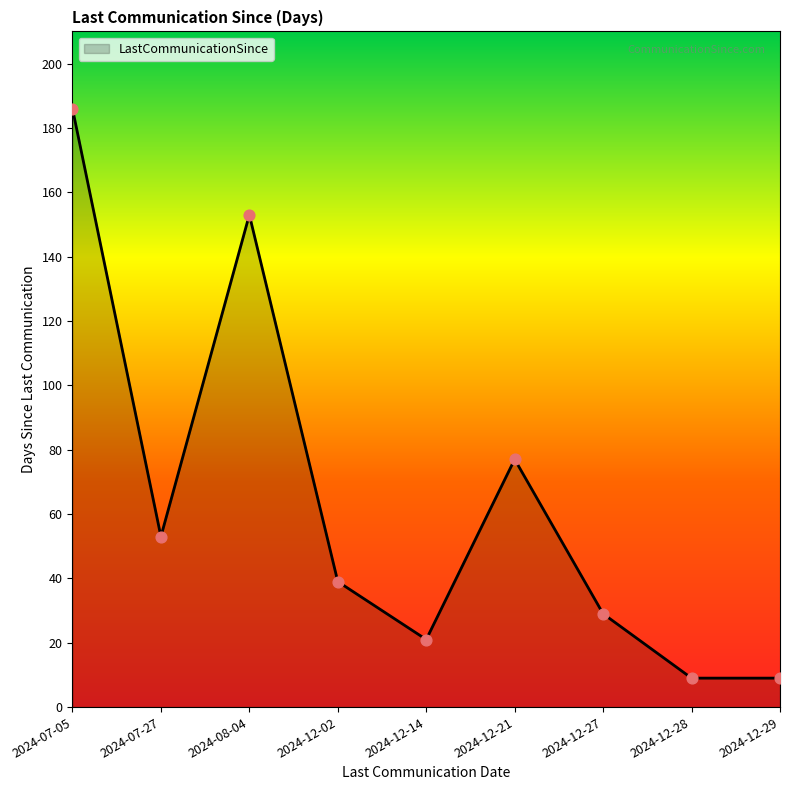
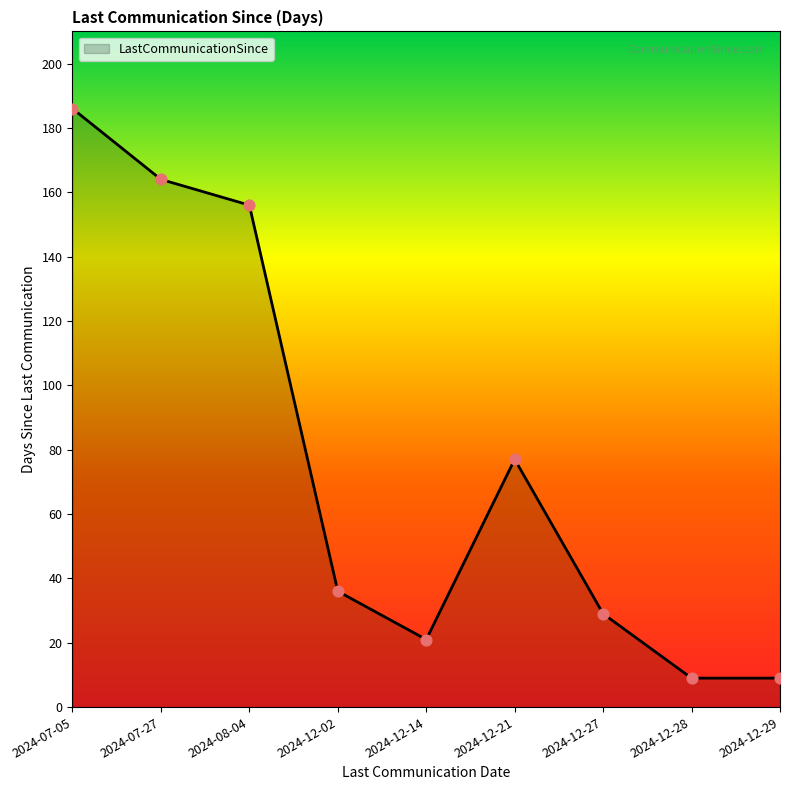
2024-07-27: 53 -> 164
2024-08-04: 153 -> 156
2024-12-02: 39 -> 36
